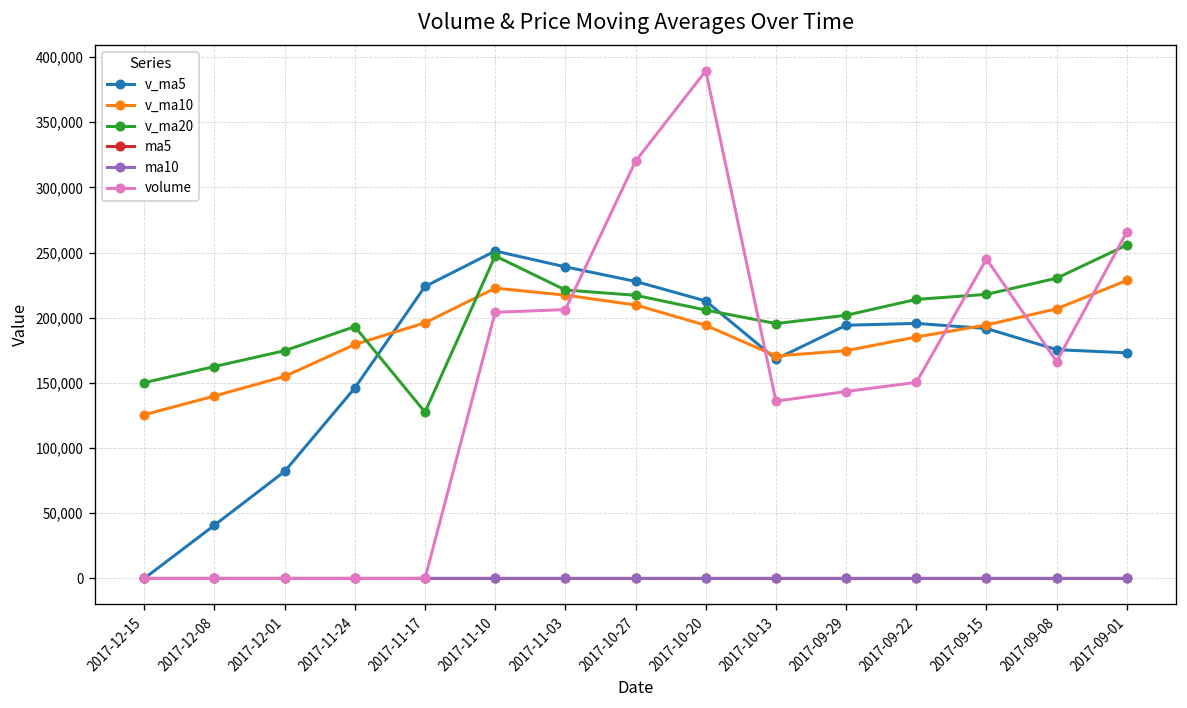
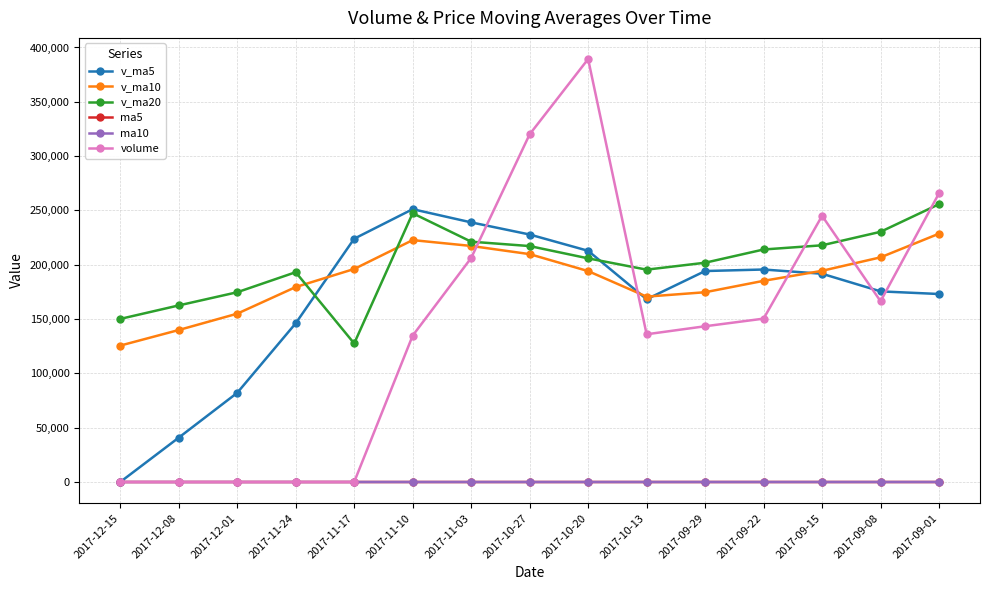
volume, 2017-11-10: 204,000 -> 135,000
